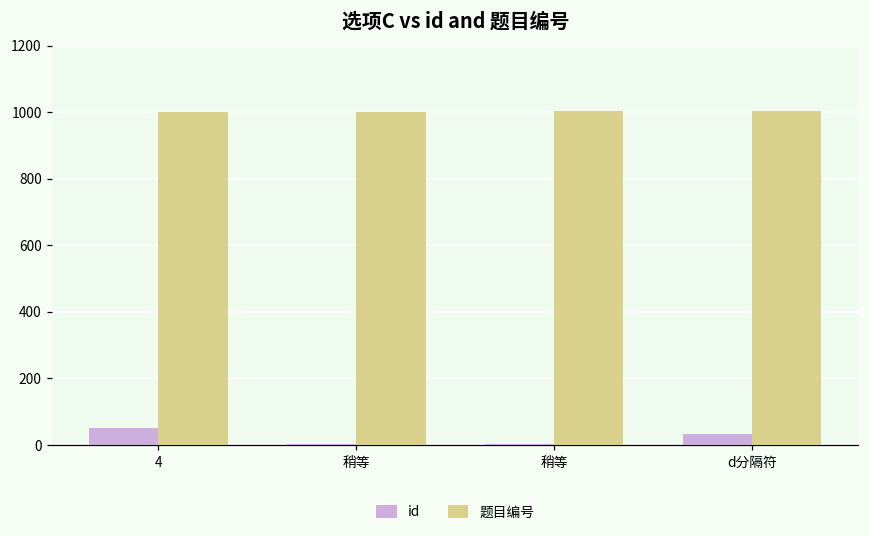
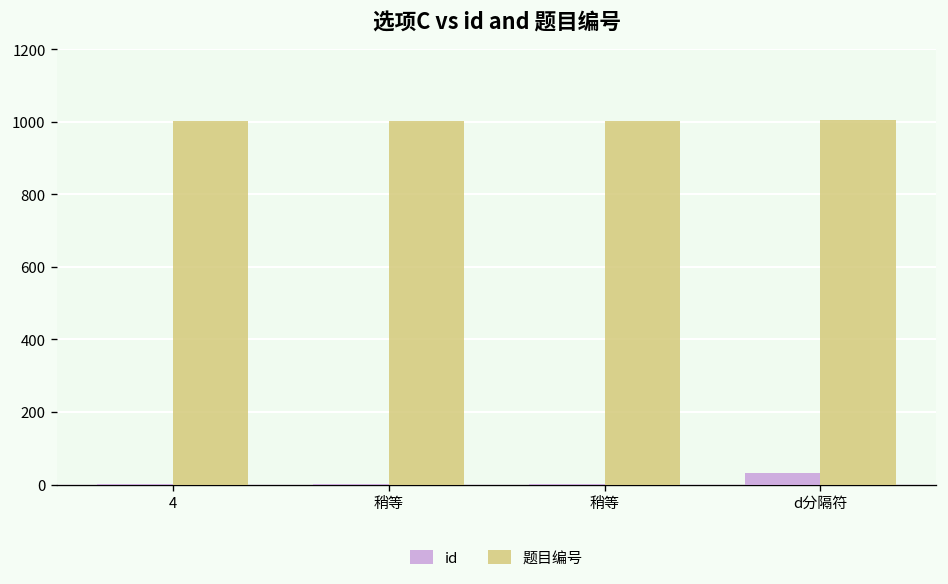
id, 4: 50 -> 0
